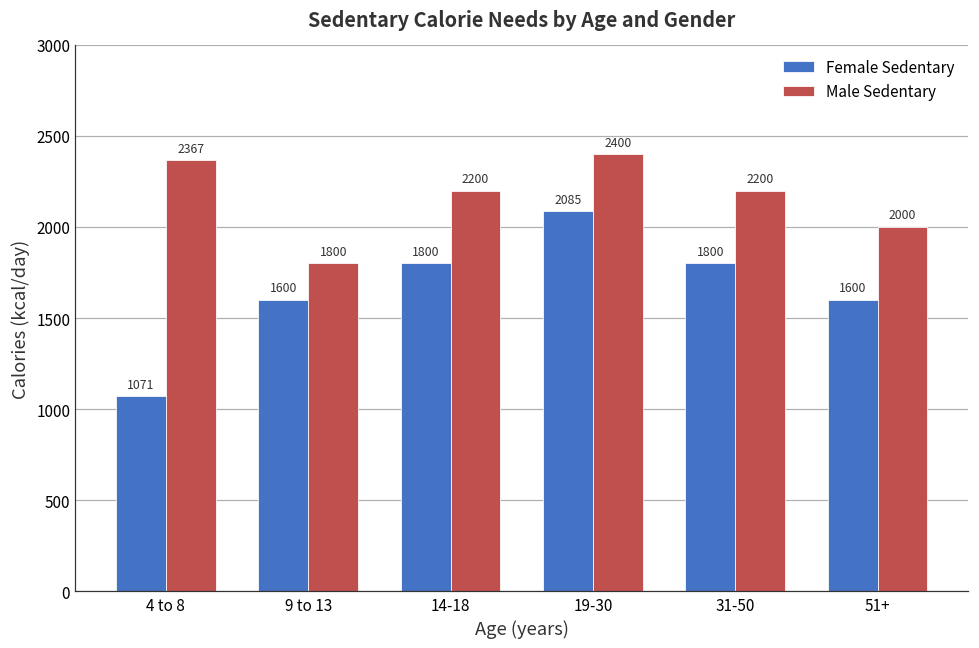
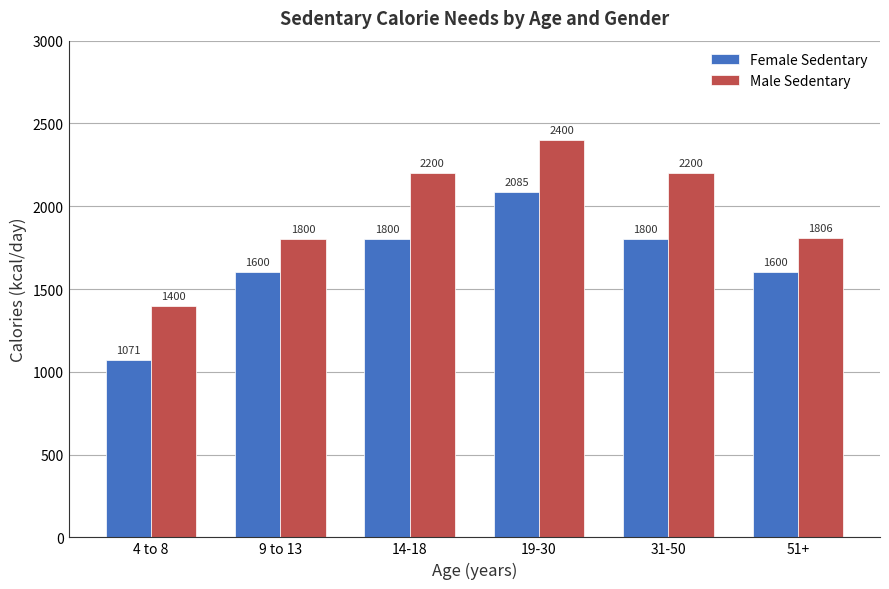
Male Sedentary, 4 to 8: 2367 -> 1400
Male Sedentary, 51+: 2000 -> 1806
